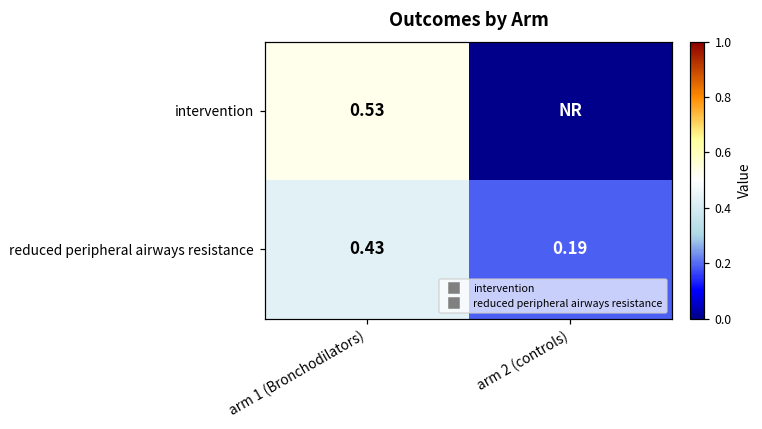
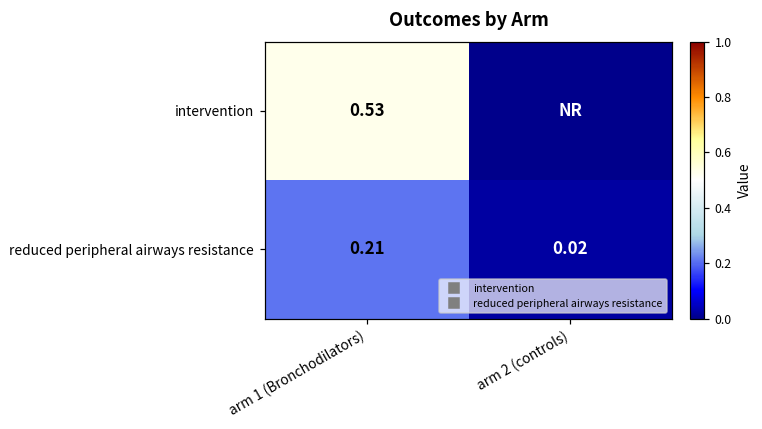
reduced peripheral airways resistance, arm 1 (Bronchodilators): 0.43 -> 0.21
reduced peripheral airways resistance, arm 2 (controls): 0.19 -> 0.02
